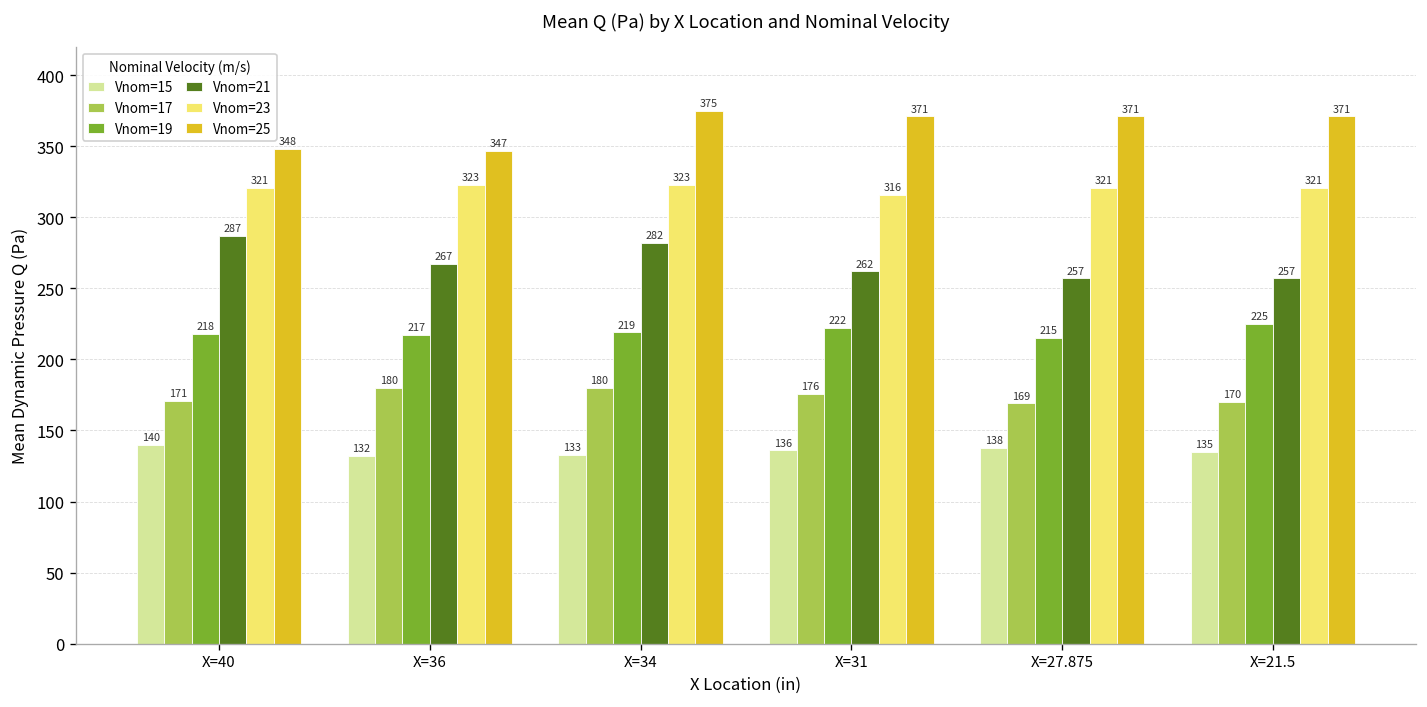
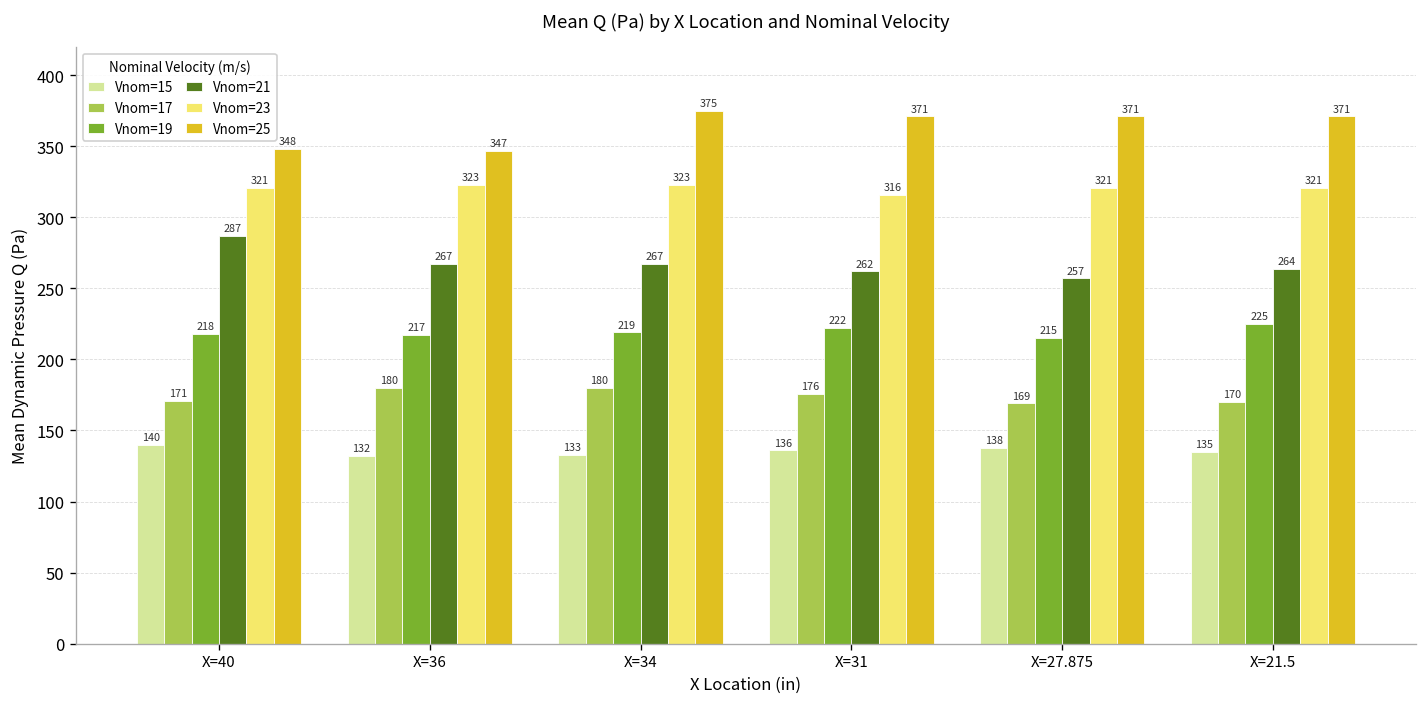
Vnom=21, X=34: 282 -> 267
Vnom=21, X=21.5: 257 -> 264
